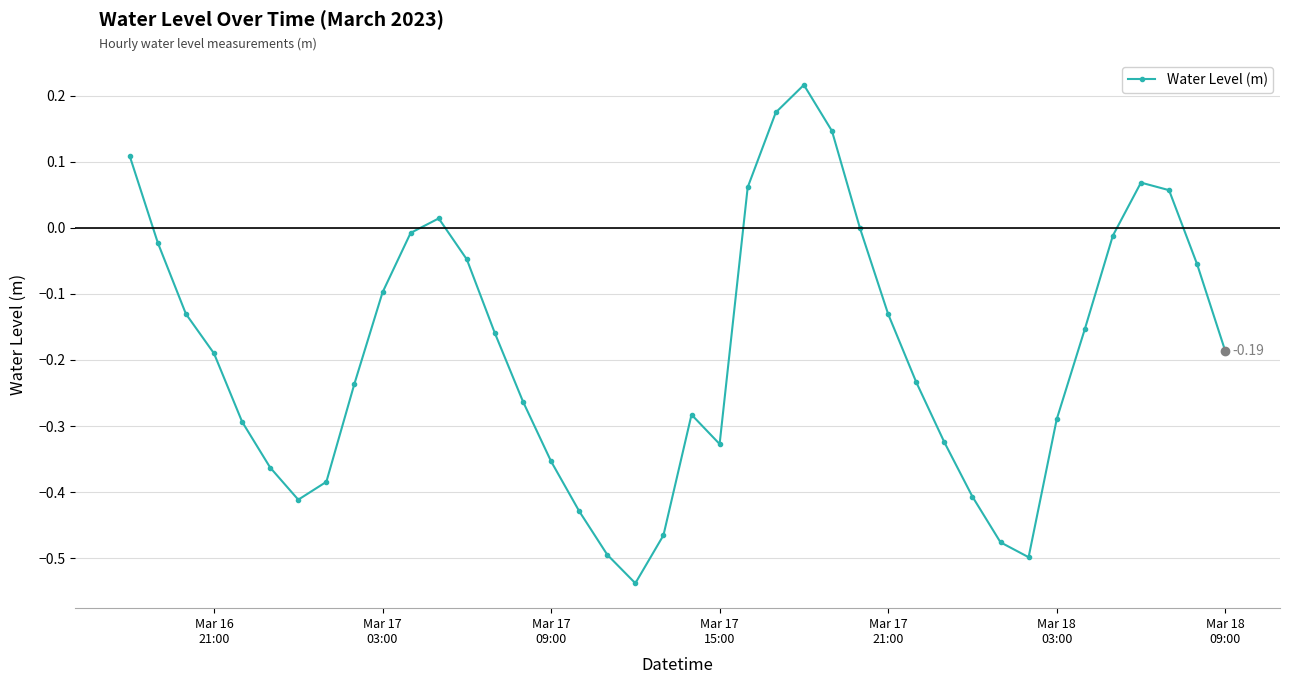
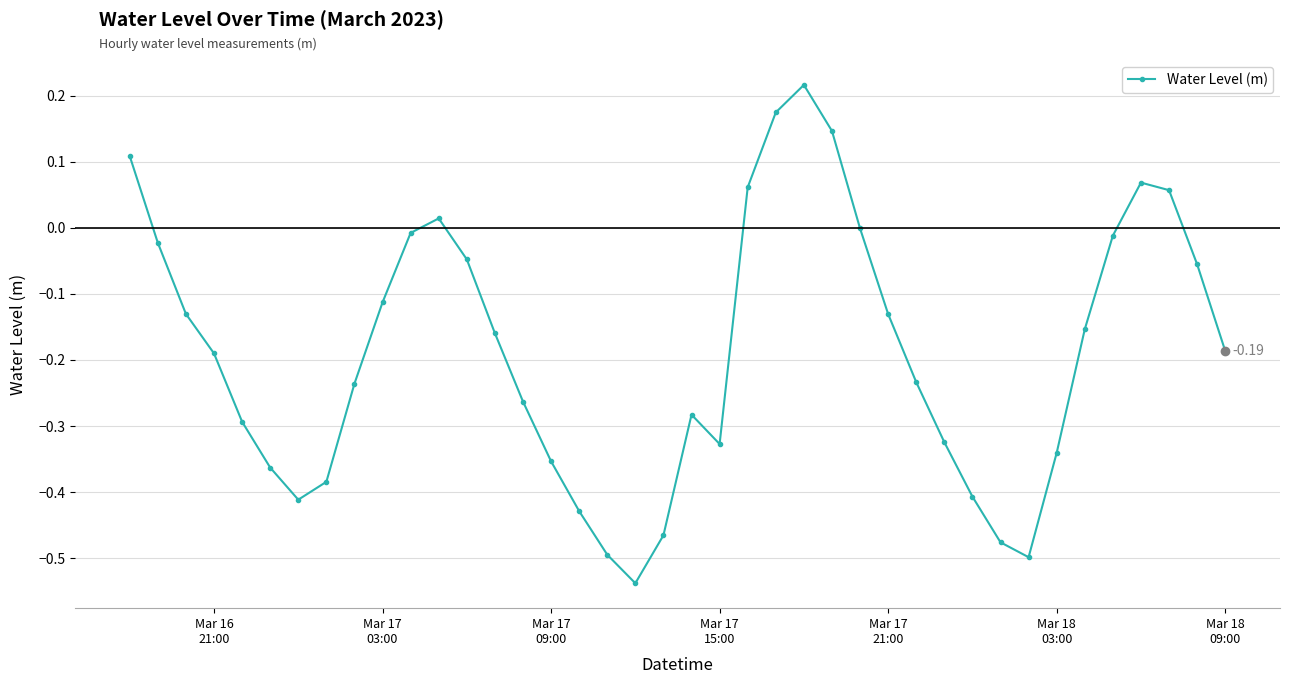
Water Level (m), Mar 17 03:00: -0.10 -> -0.11
Water Level (m), Mar 18 03:00: -0.29 -> -0.34
